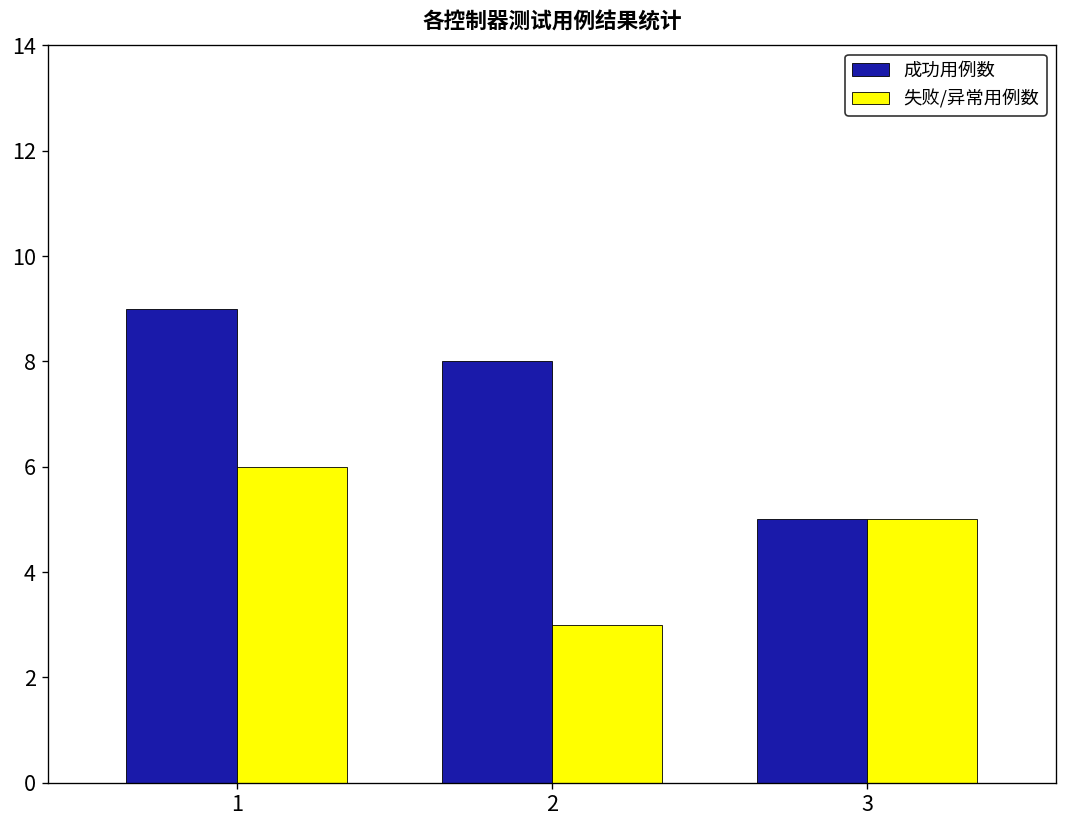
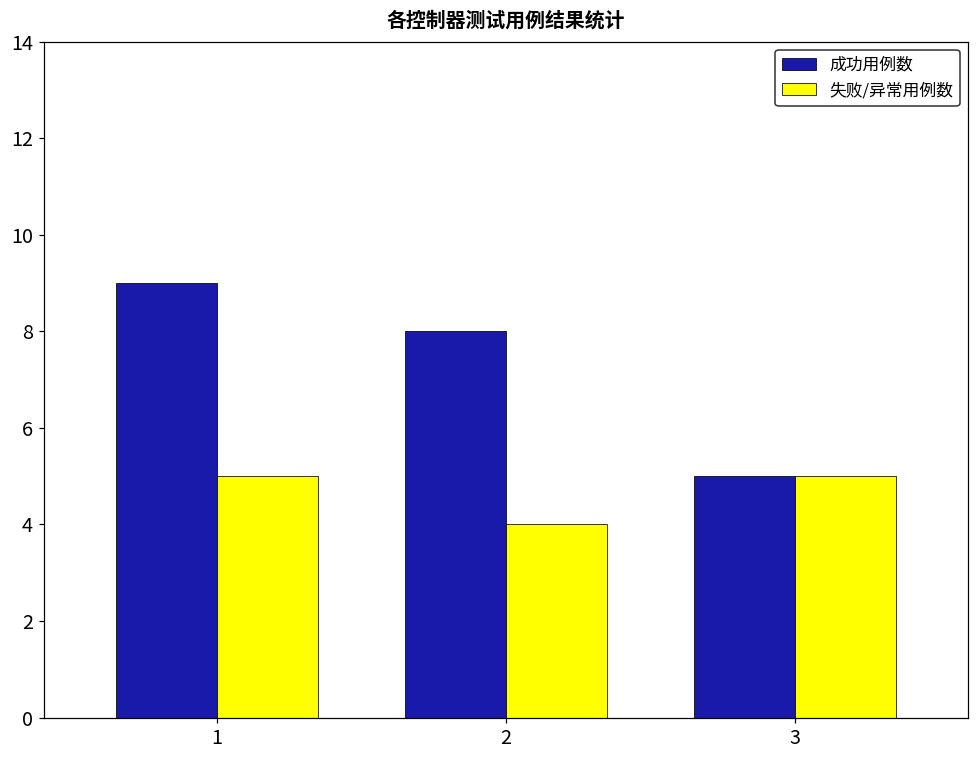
失败/异常用例数, 1: 6 -> 5
失败/异常用例数, 2: 3 -> 4
